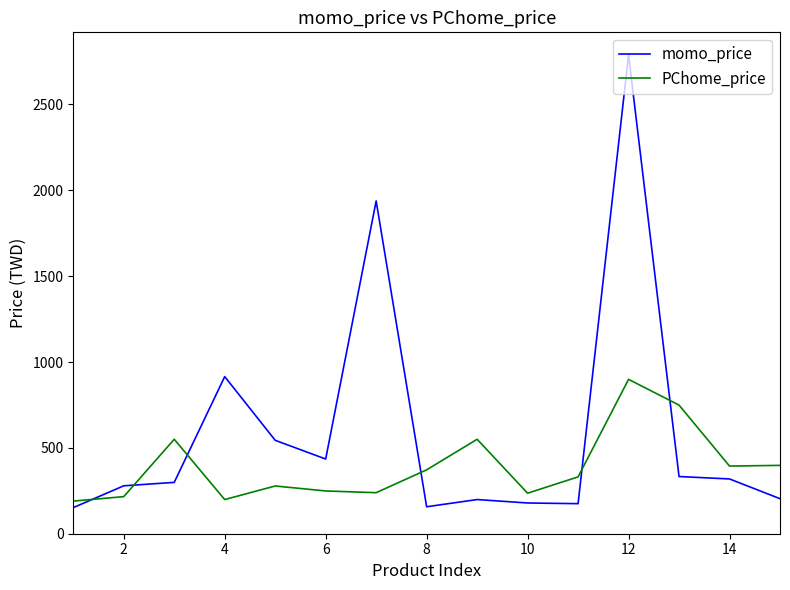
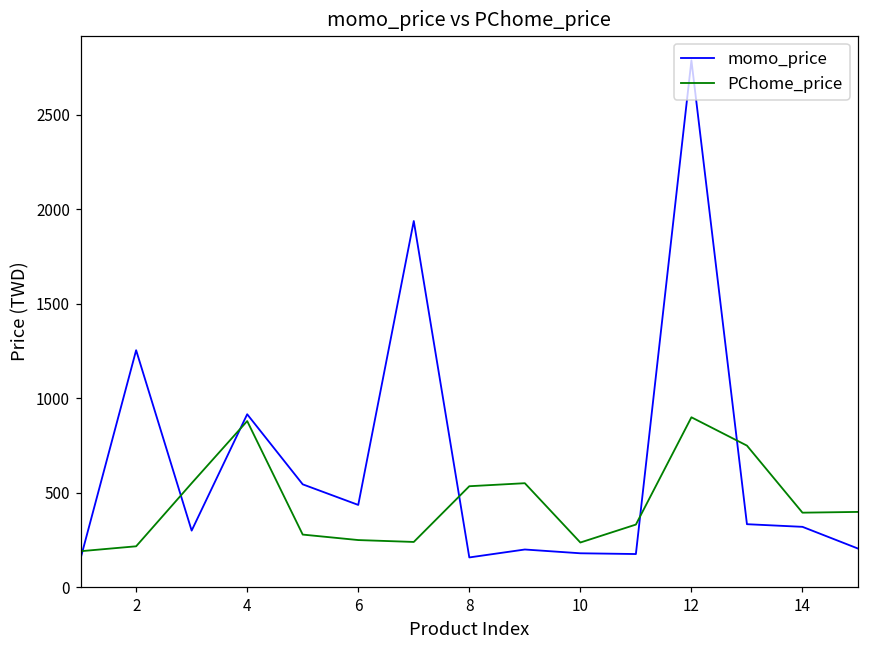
momo_price, 2: 280 -> 1250
PChome_price, 4: 200 -> 880
PChome_price, 8: 370 -> 530
